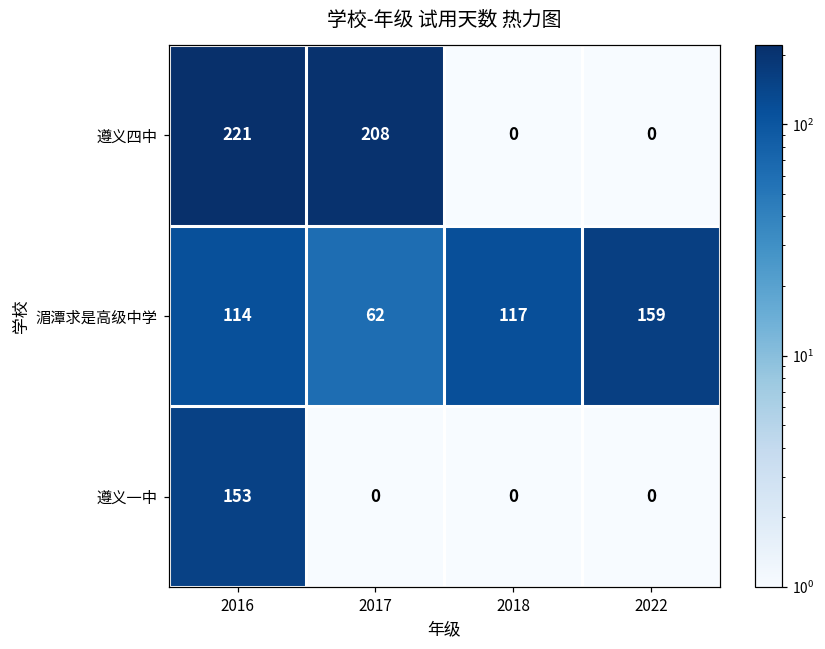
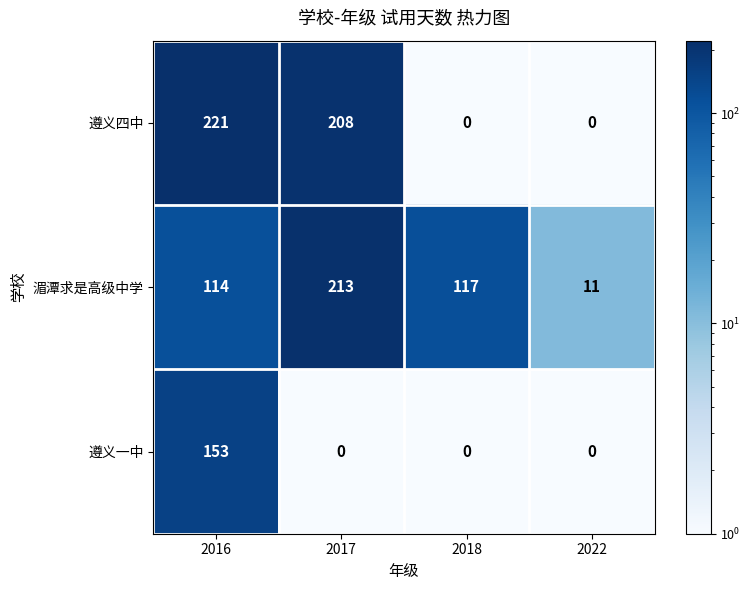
湄潭求是高级中学, 2017: 62 -> 213
湄潭求是高级中学, 2022: 159 -> 11
